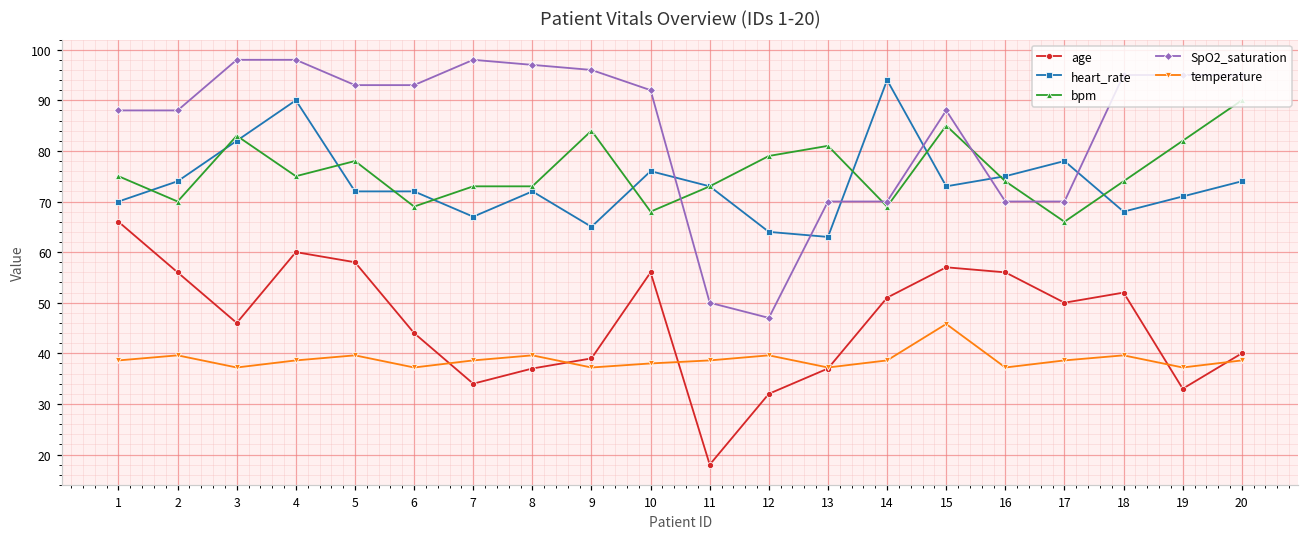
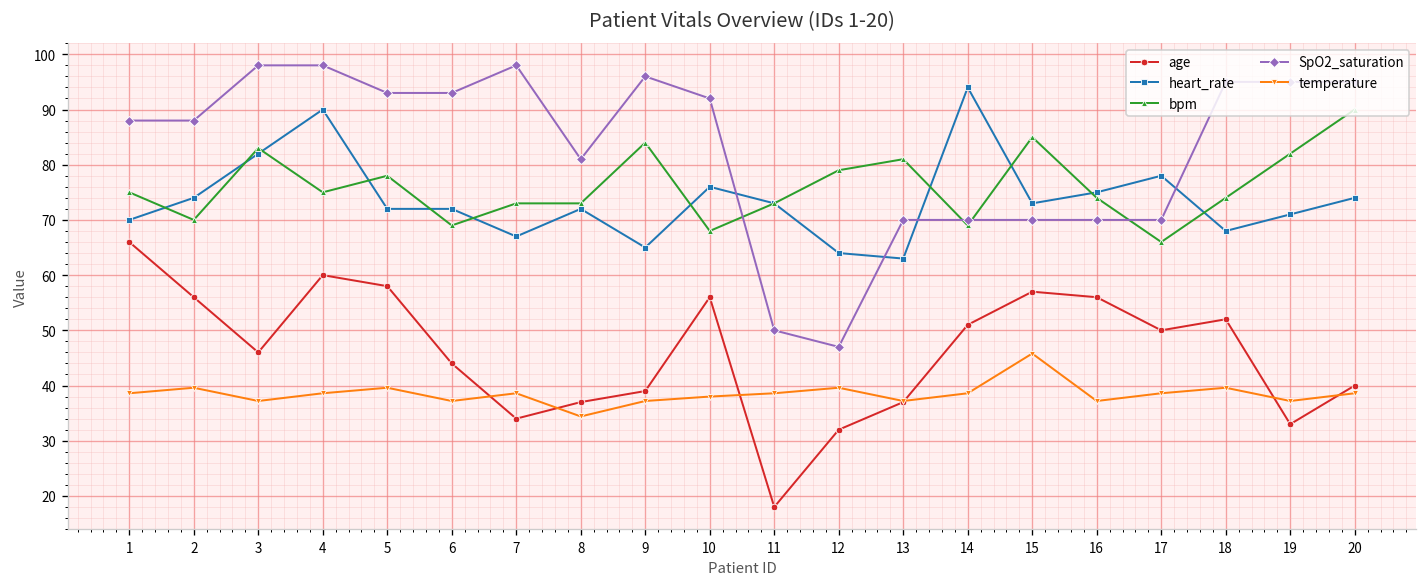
SpO2_saturation, 8: 97 -> 81
temperature, 8: 40 -> 34
SpO2_saturation, 15: 88 -> 70
